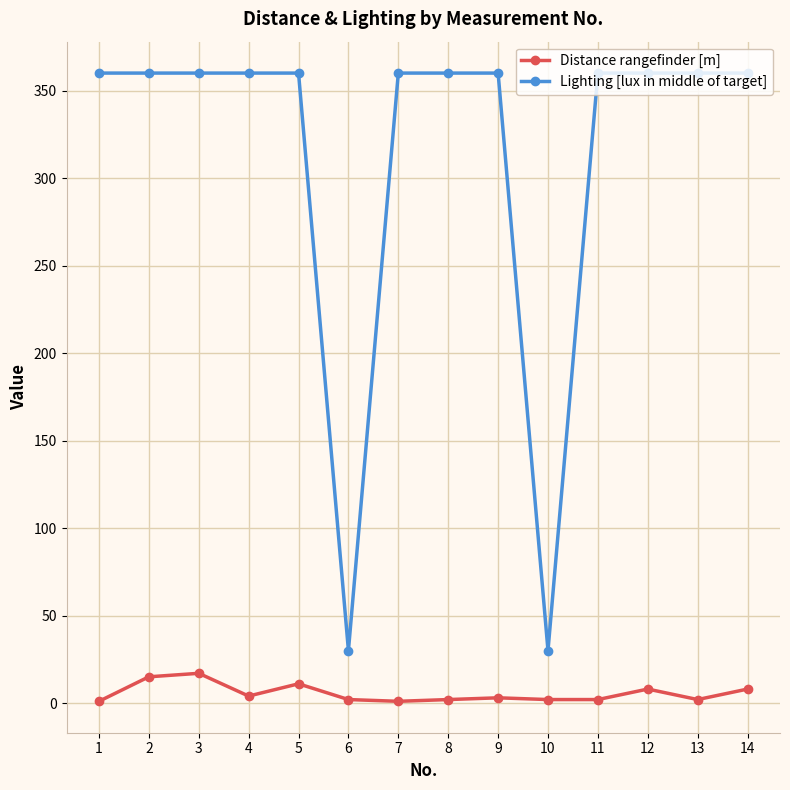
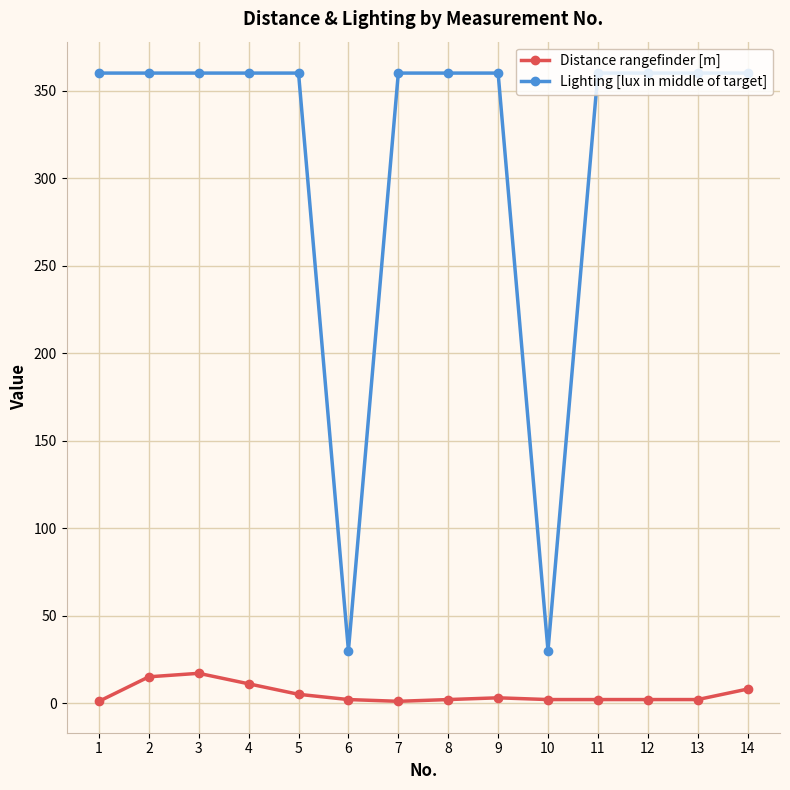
Distance rangefinder [m], 4: 4 -> 11
Distance rangefinder [m], 5: 11 -> 5
Distance rangefinder [m], 12: 8 -> 2
